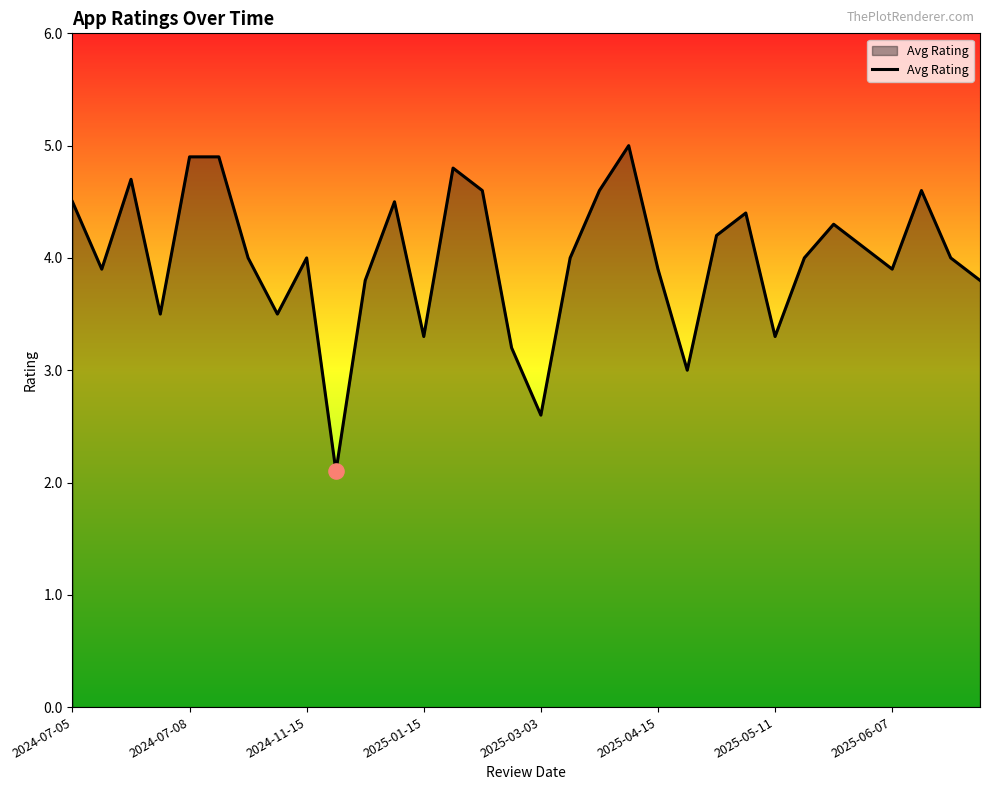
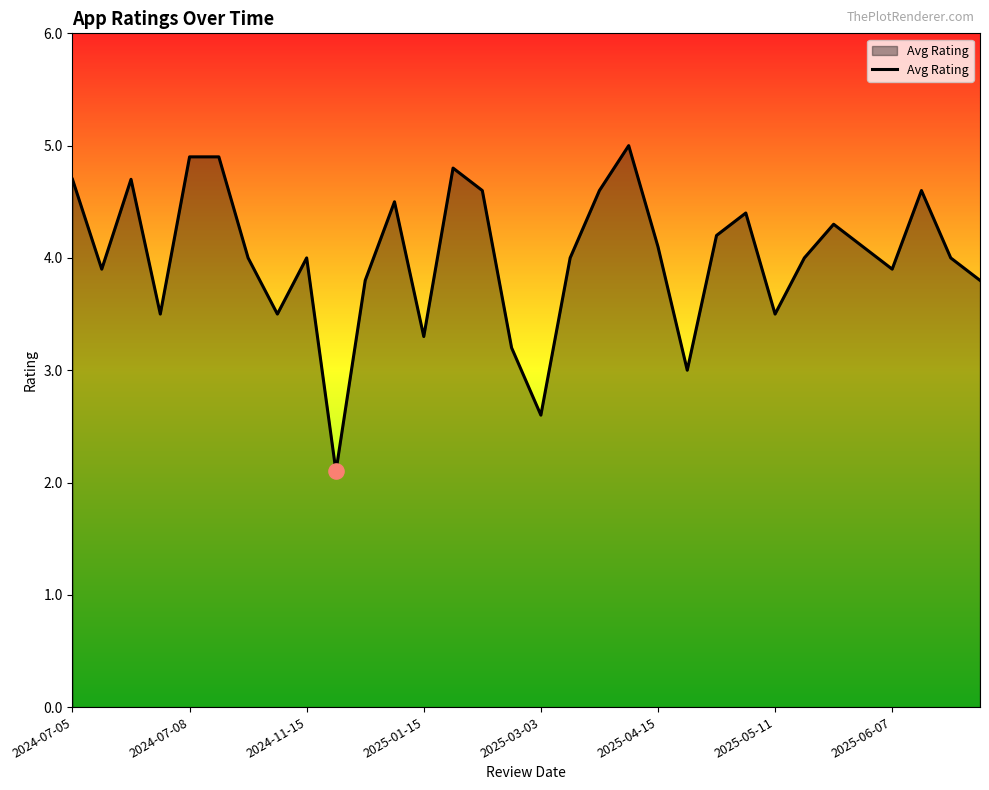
Avg Rating, 2024-07-05: 4.5 -> 4.7
Avg Rating, 2025-04-15: 3.9 -> 4.1
Avg Rating, 2025-05-11: 3.3 -> 3.5
